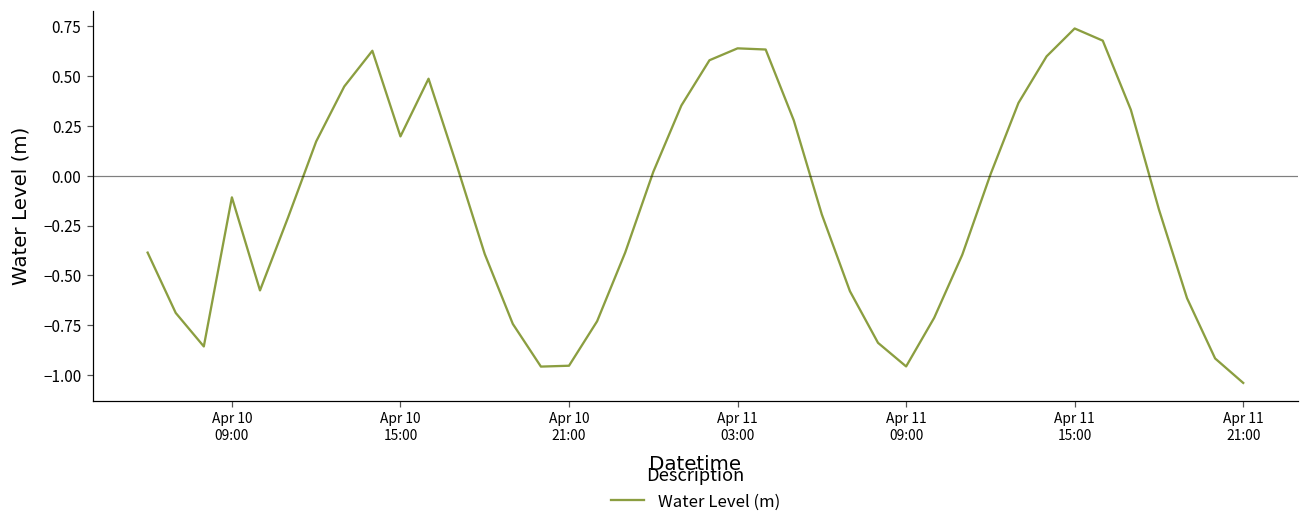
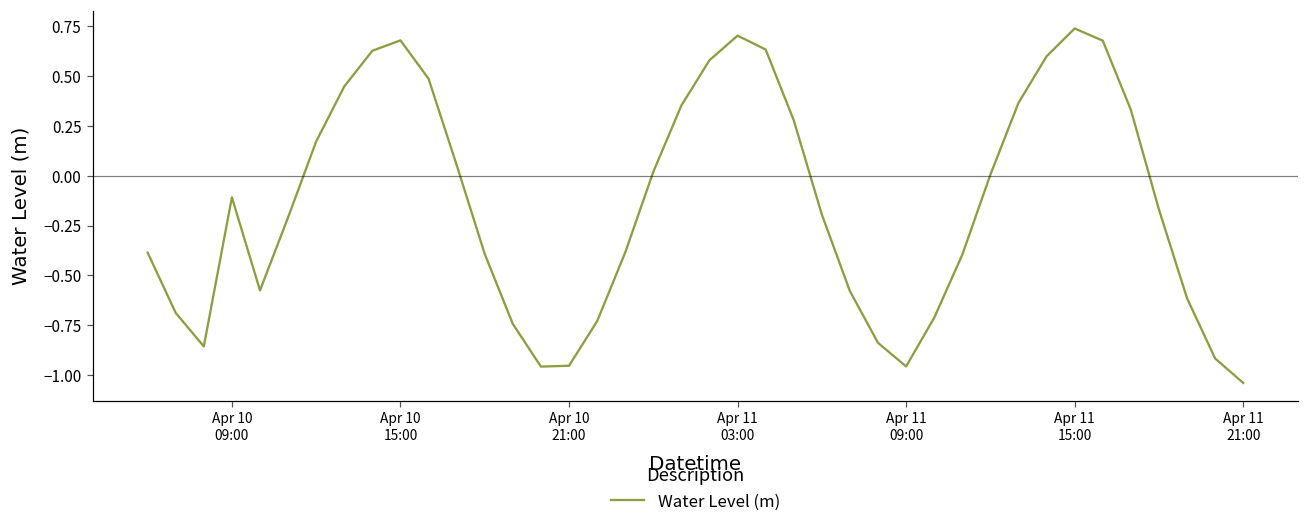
Apr 10 15:00: 0.20 -> 0.68
Apr 11 03:00: 0.64 -> 0.70
